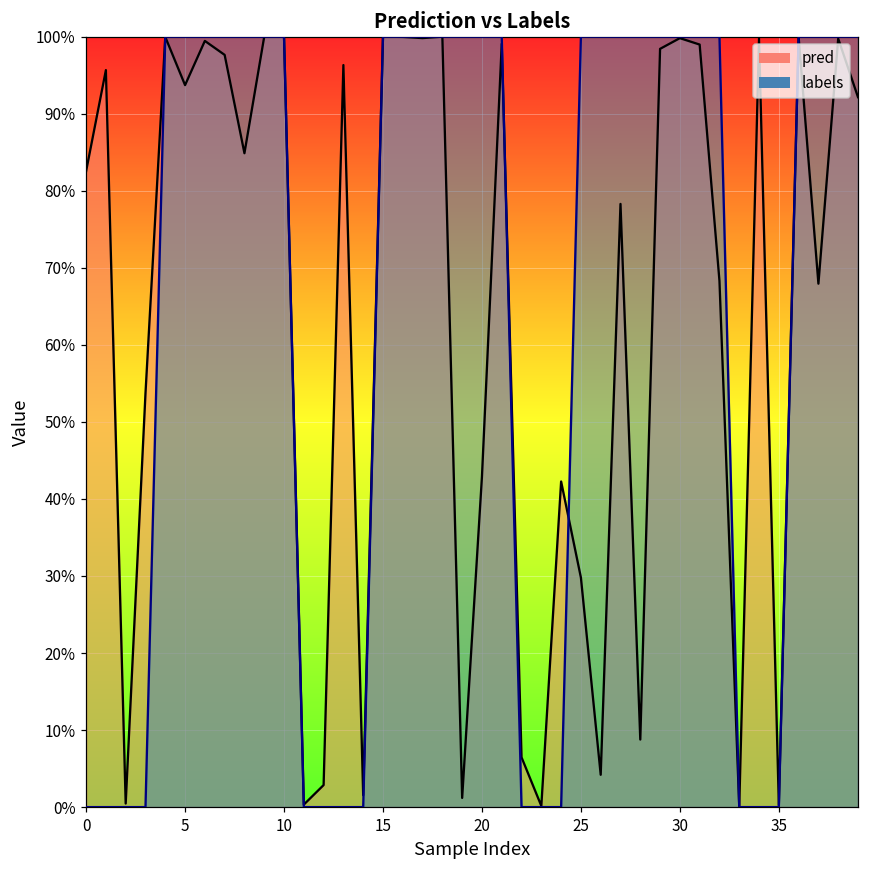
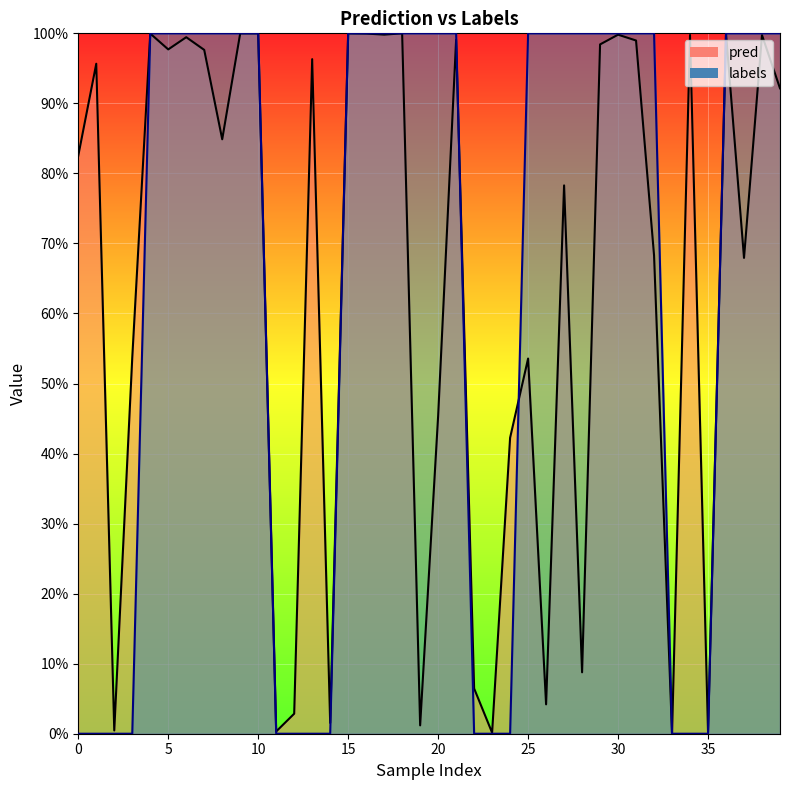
pred, 5: 94% -> 98%
pred, 20: 43% -> 45%
pred, 25: 30% -> 54%
